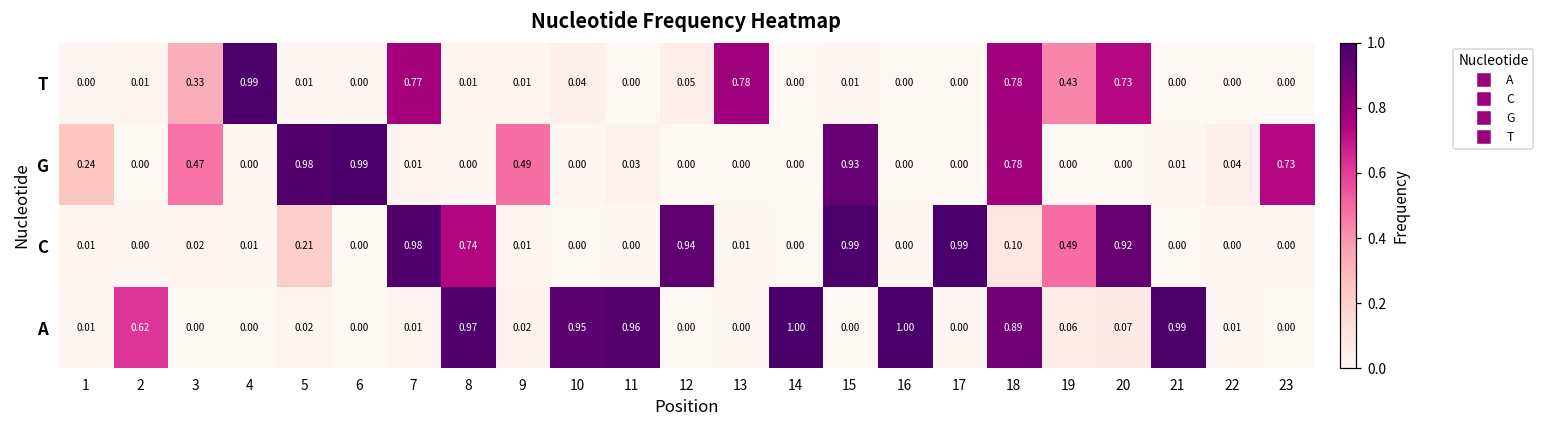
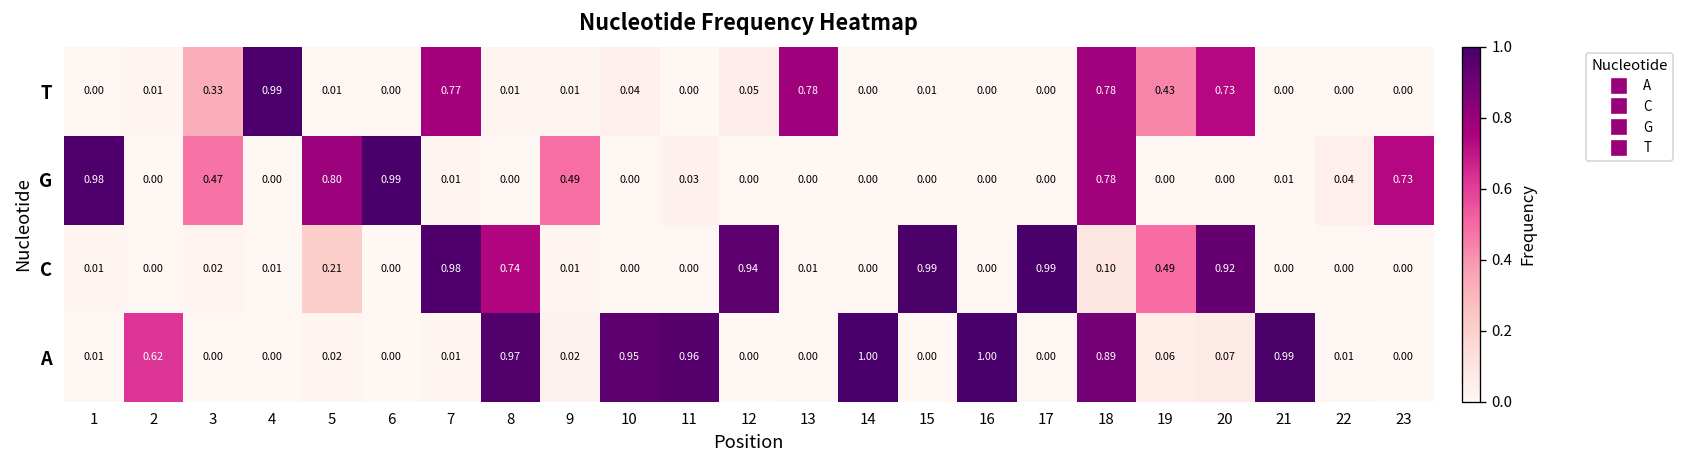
G, 1: 0.24 -> 0.98
G, 5: 0.98 -> 0.80
G, 15: 0.93 -> 0.00
